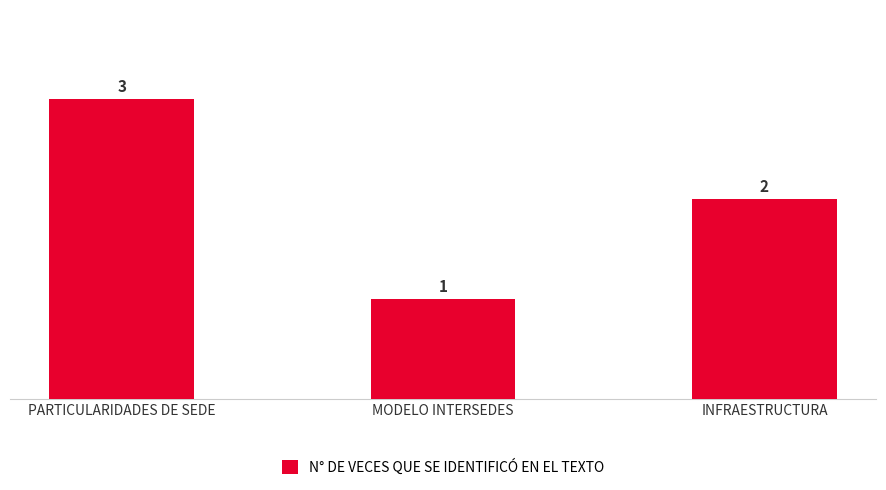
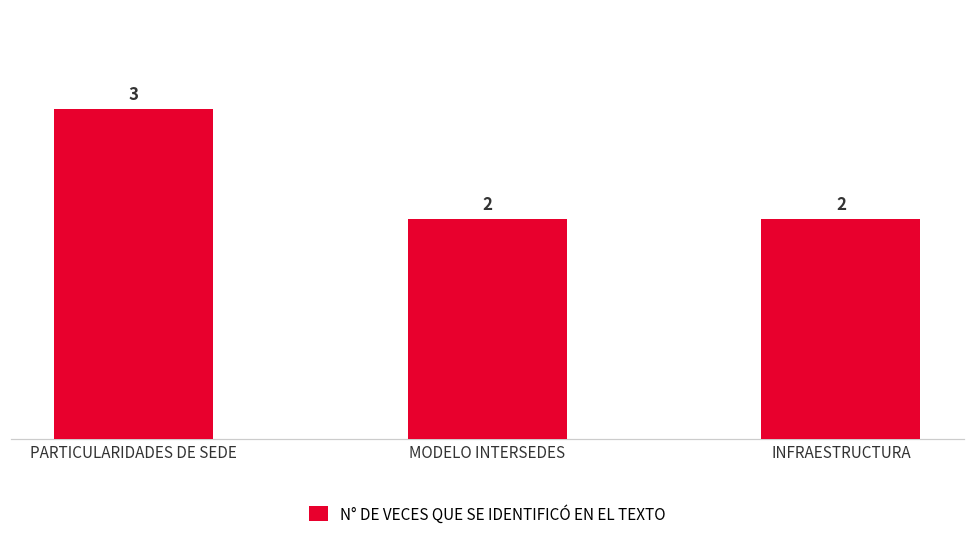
MODELO INTERSEDES: 1 -> 2
